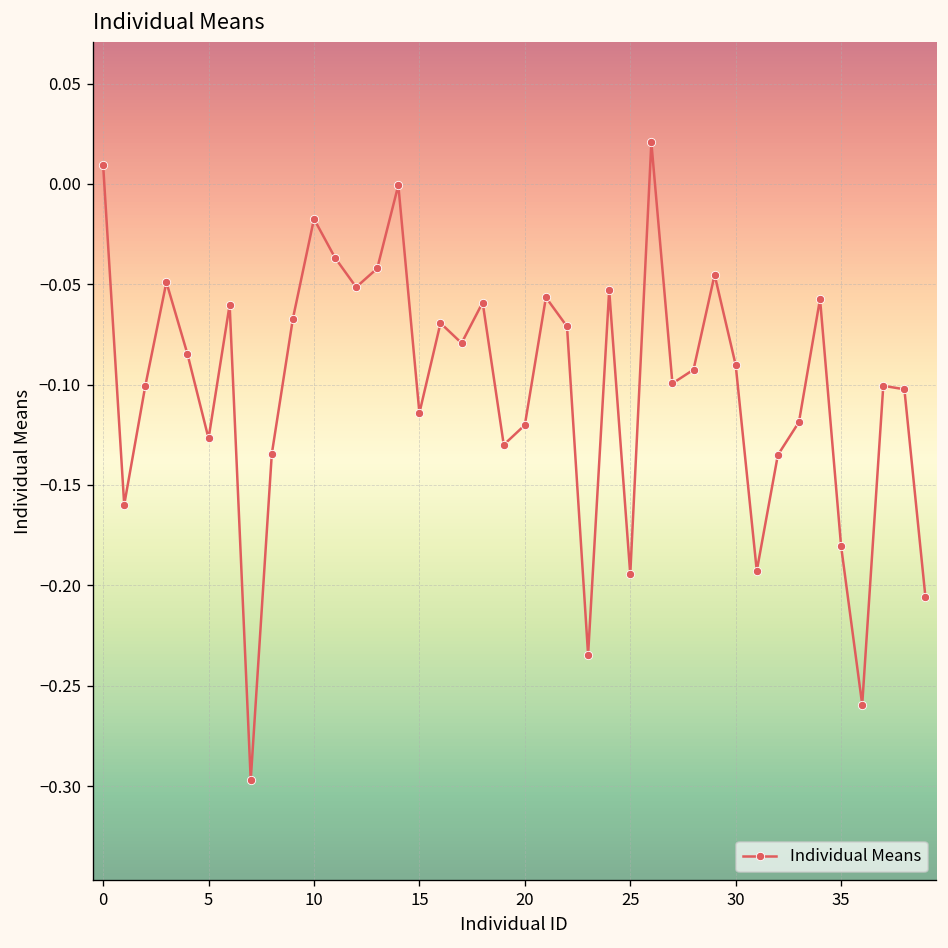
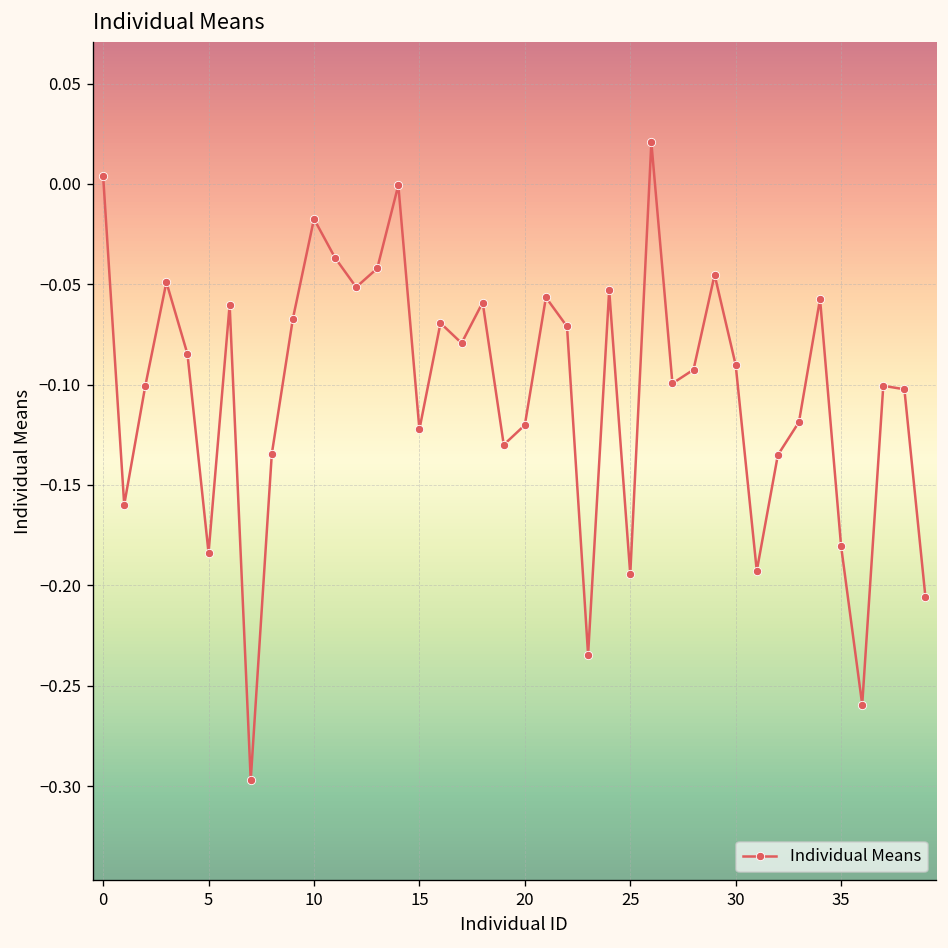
0: 0.009 -> 0.004
5: -0.127 -> -0.184
15: -0.114 -> -0.122
